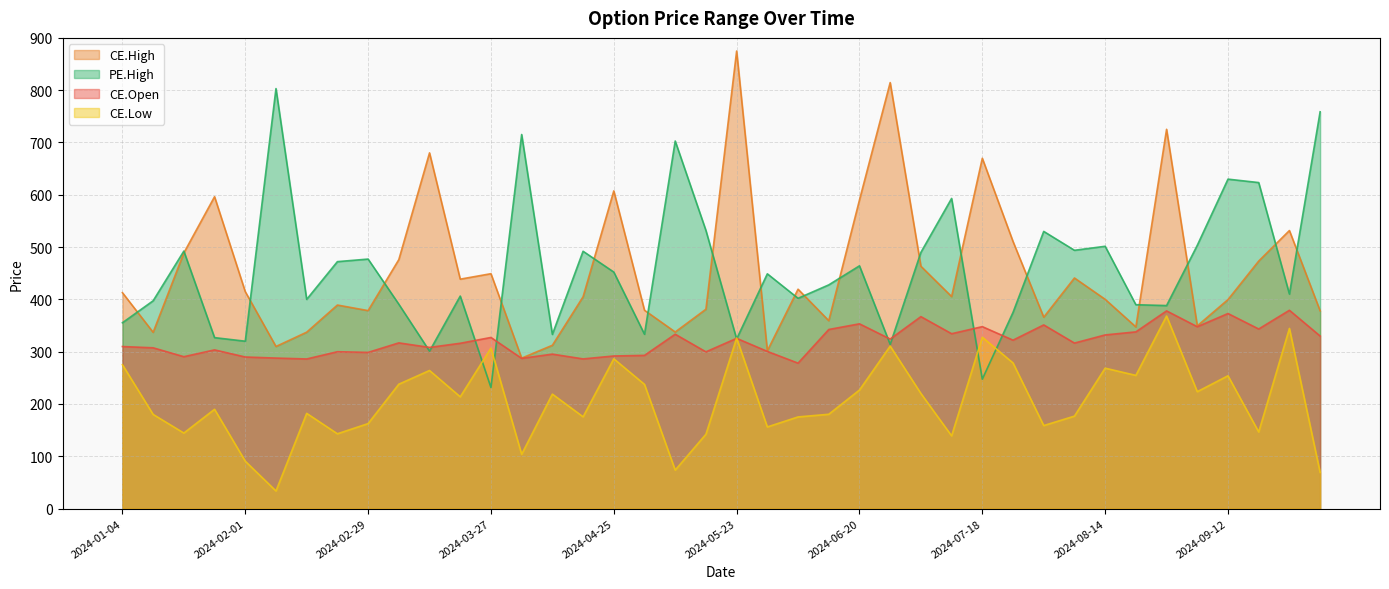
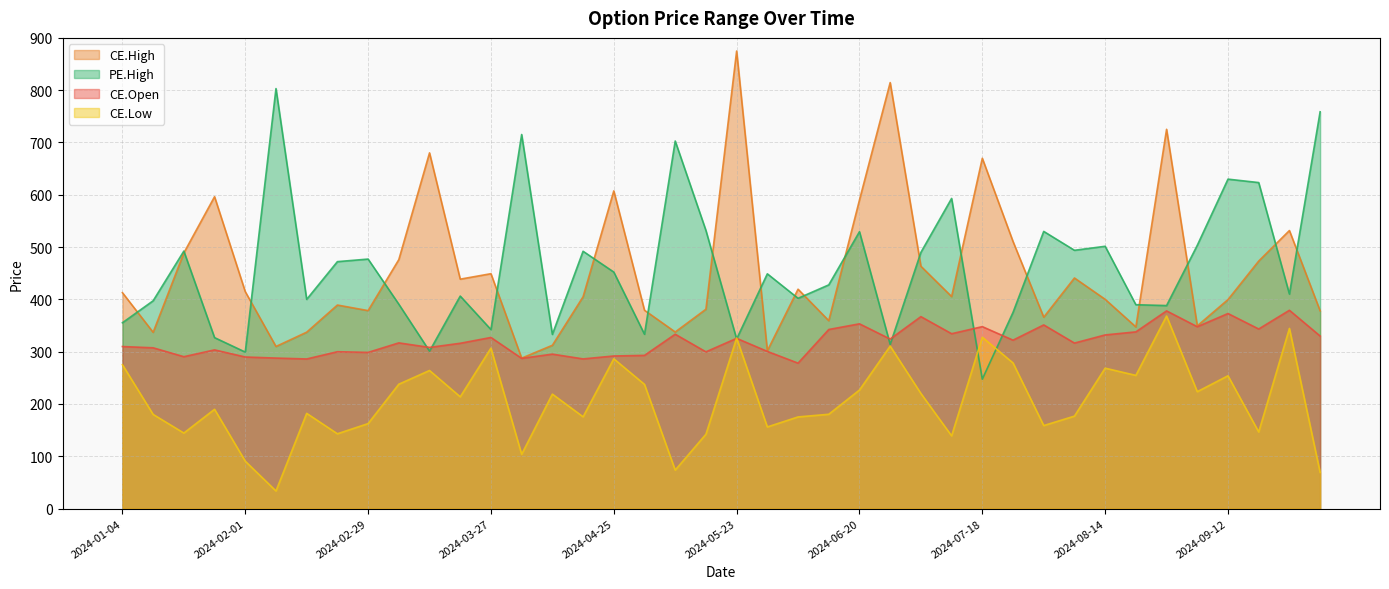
PE.High, 2024-02-01: 320 -> 300
PE.High, 2024-03-27: 230 -> 340
PE.High, 2024-06-20: 460 -> 530
